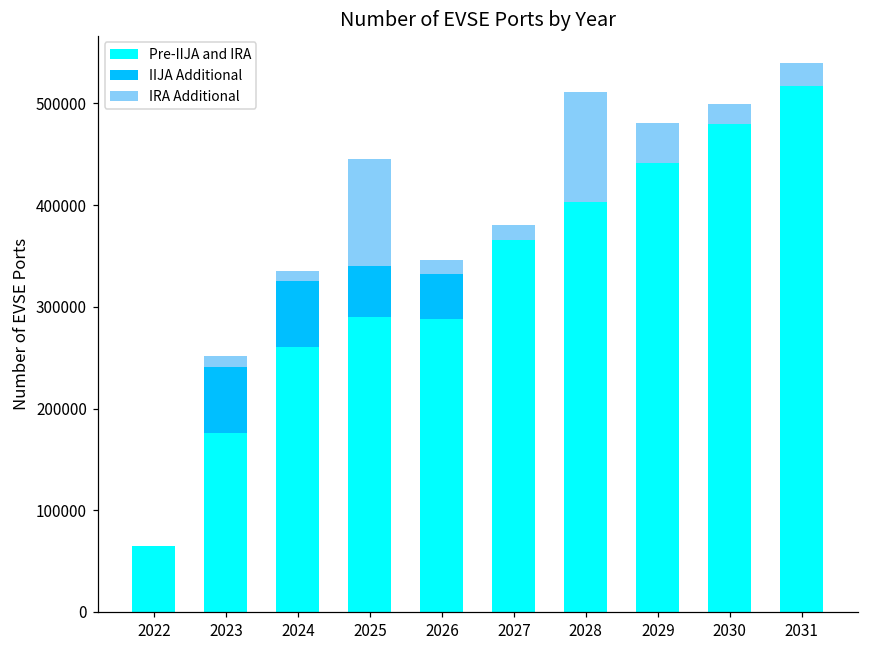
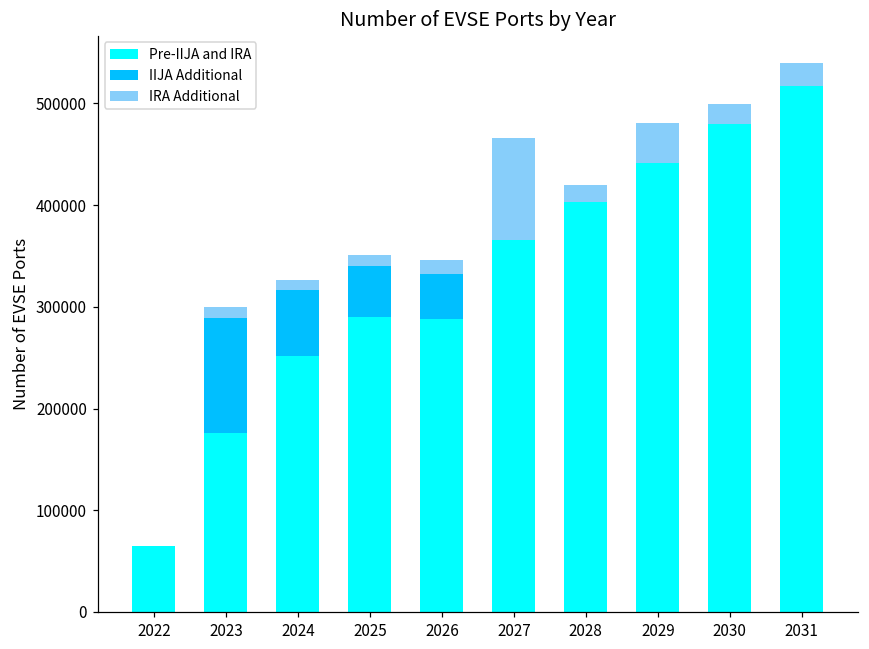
IIJA Additional, 2023: 60000 -> 110000
Pre-IIJA and IRA, 2024: 260000 -> 250000
IRA Additional, 2025: 110000 -> 10000
IRA Additional, 2027: 10000 -> 100000
IRA Additional, 2028: 110000 -> 20000
